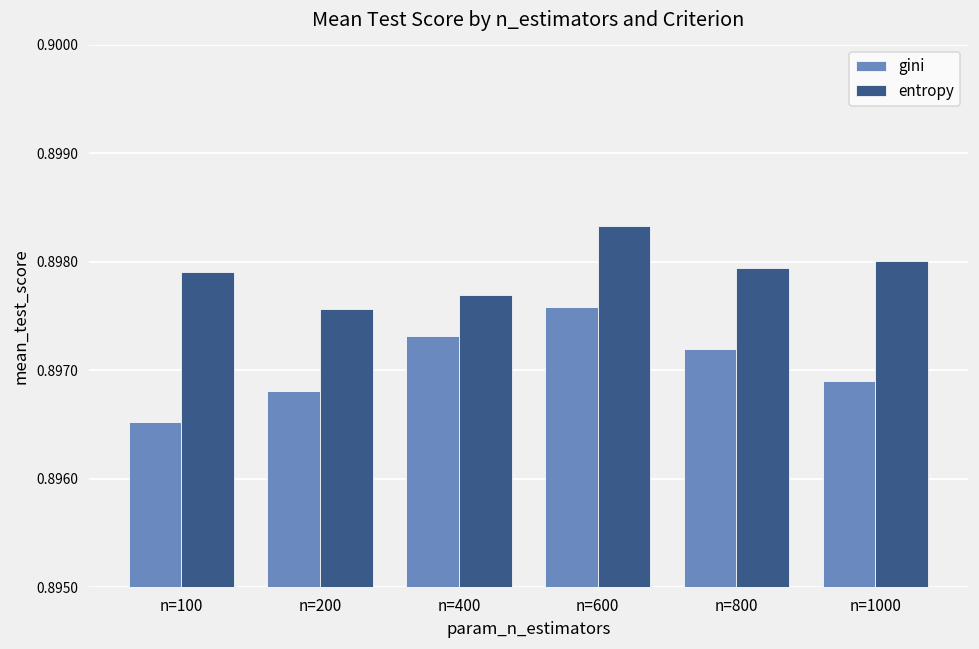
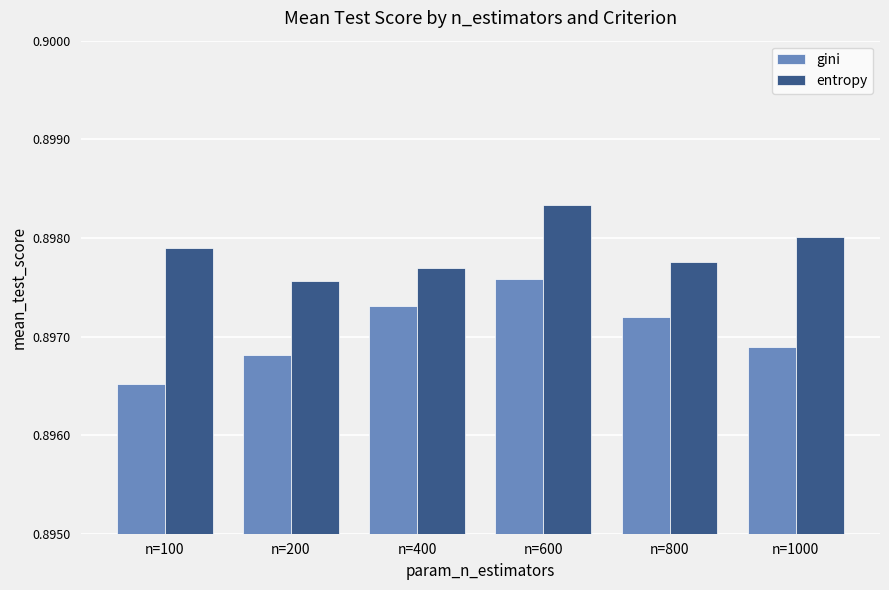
entropy, n=800: 0.8979 -> 0.8978
